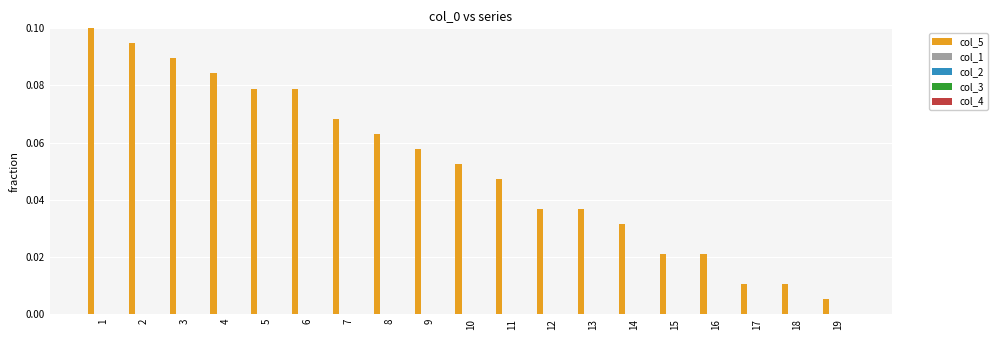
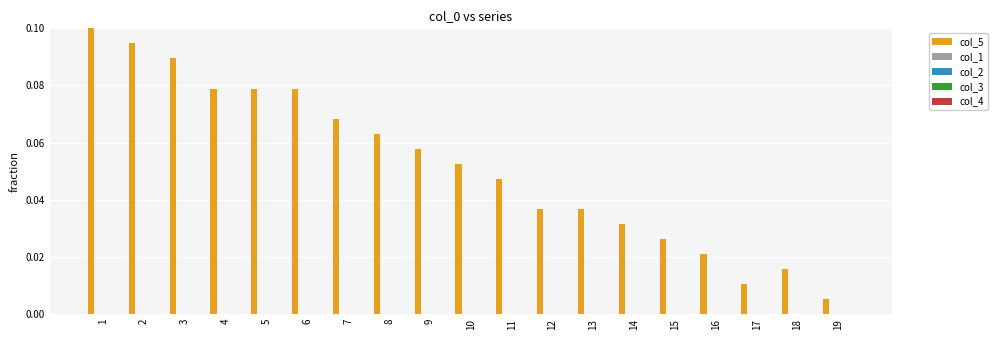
col_5, 4: 0.084 -> 0.079
col_5, 15: 0.021 -> 0.026
col_5, 18: 0.011 -> 0.016
